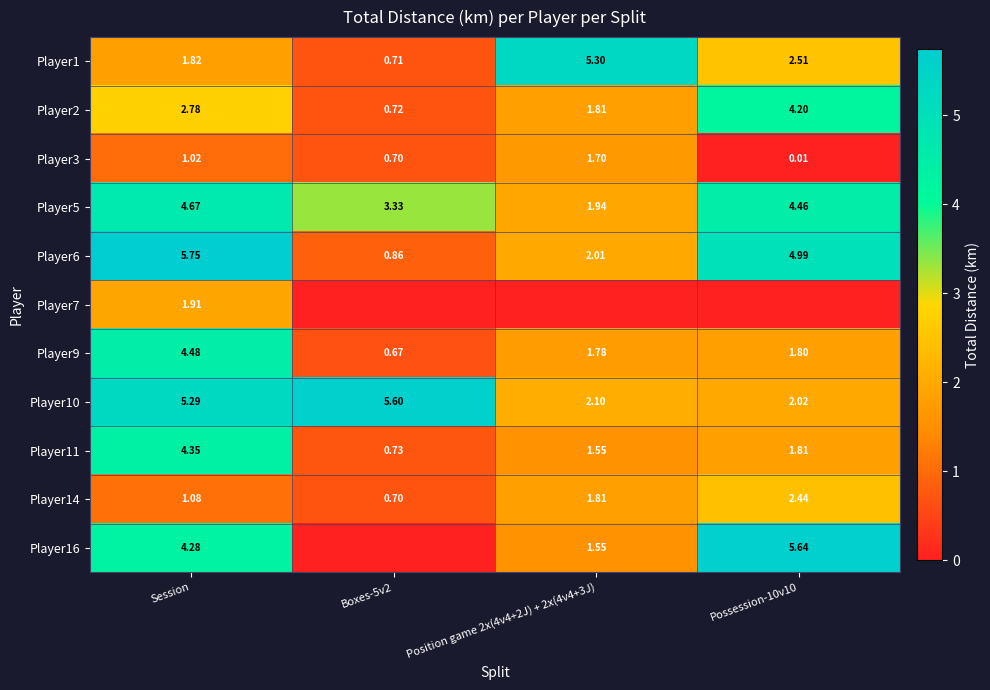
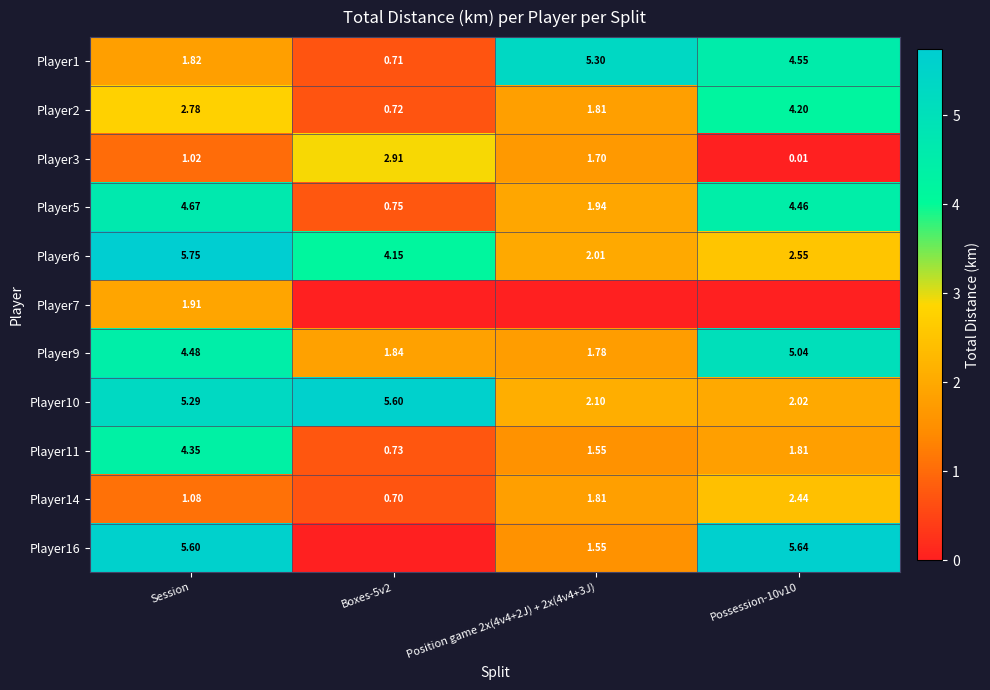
Player1, Possession-10v10: 2.51 -> 4.55
Player3, Boxes-5v2: 0.70 -> 2.91
Player5, Boxes-5v2: 3.33 -> 0.75
Player6, Boxes-5v2: 0.86 -> 4.15
Player6, Possession-10v10: 4.99 -> 2.55
Player9, Boxes-5v2: 0.67 -> 1.84
Player9, Possession-10v10: 1.80 -> 5.04
Player16, Session: 4.28 -> 5.60
